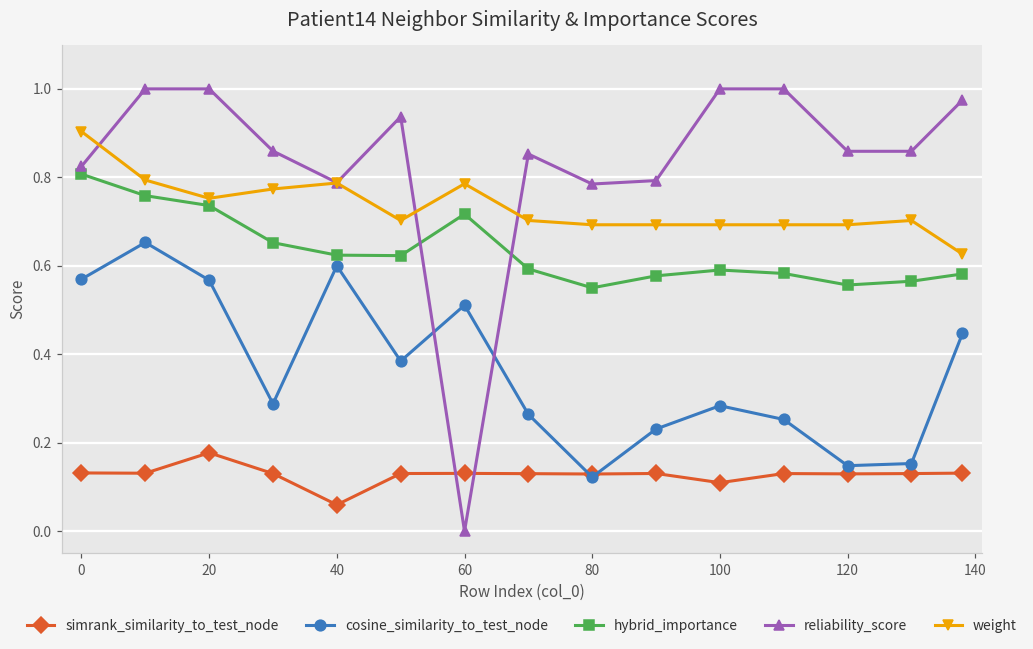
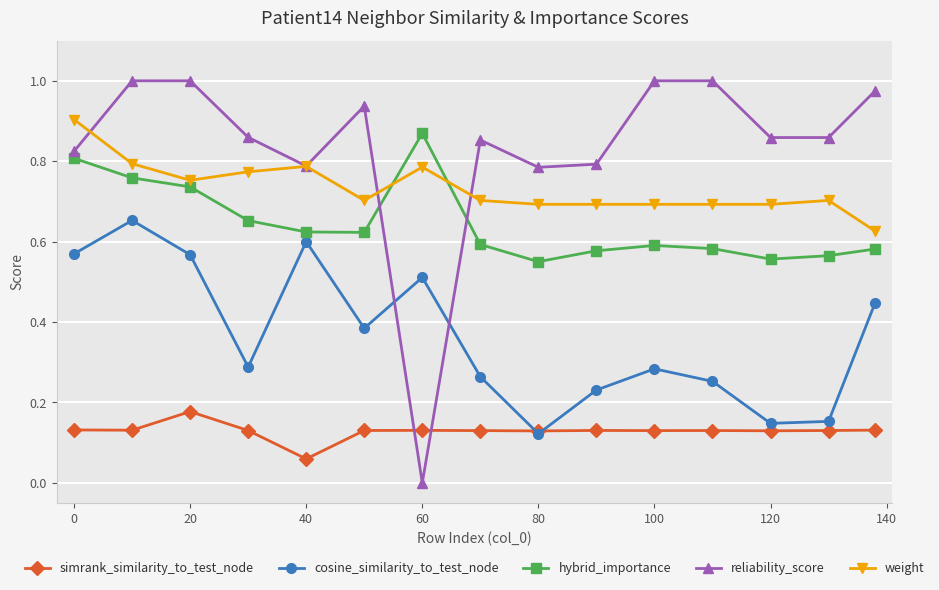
hybrid_importance, 60: 0.72 -> 0.87
simrank_similarity_to_test_node, 100: 0.11 -> 0.13
